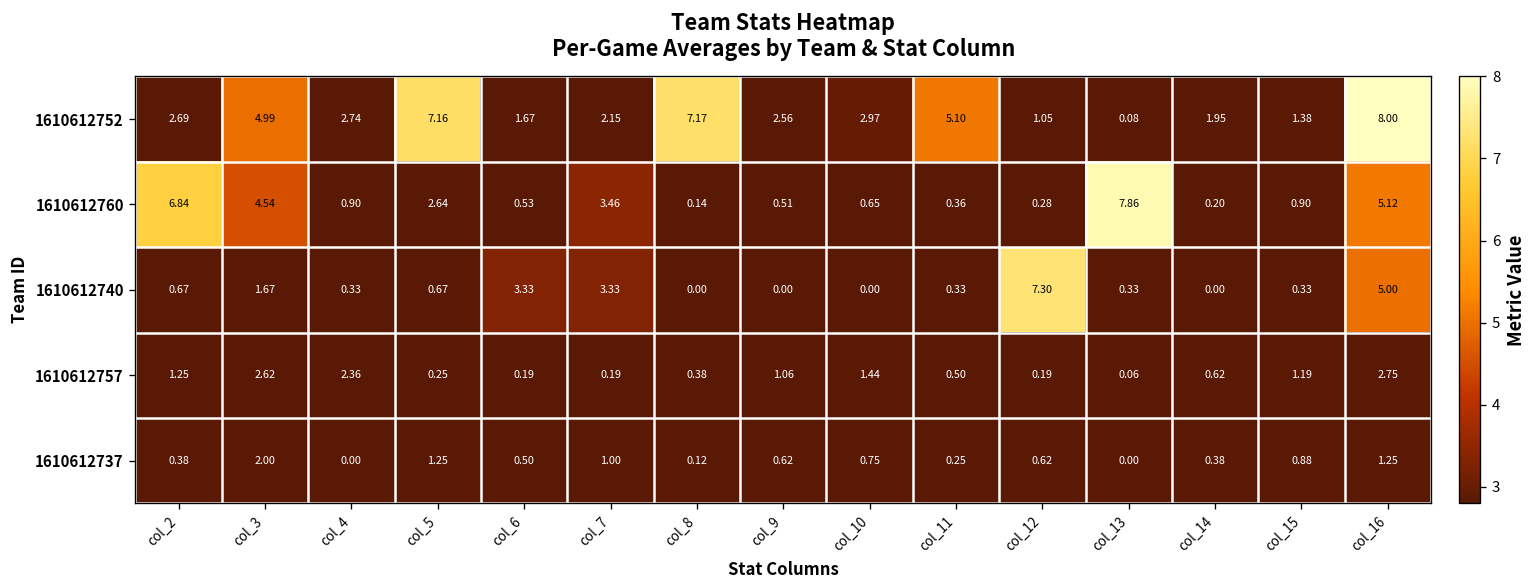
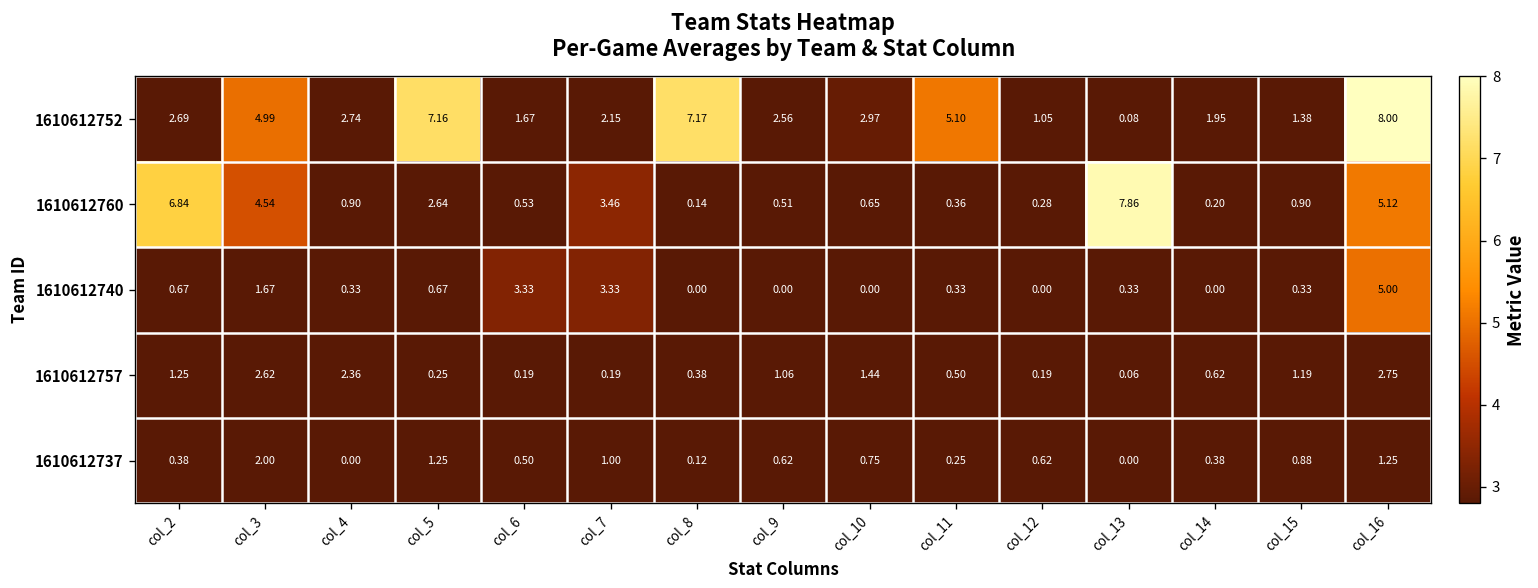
1610612740, col_12: 7.30 -> 0.00
